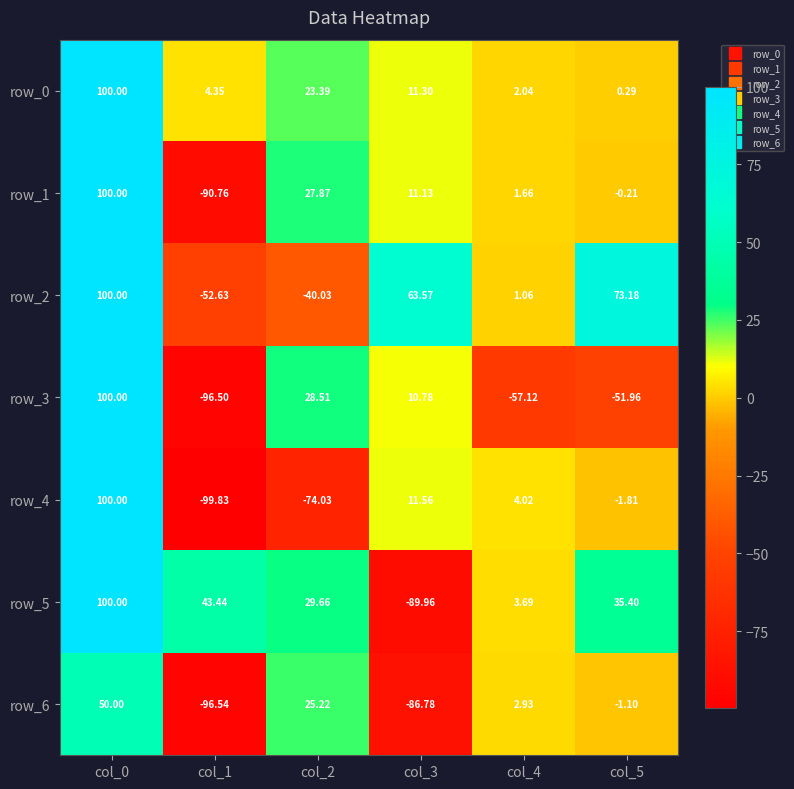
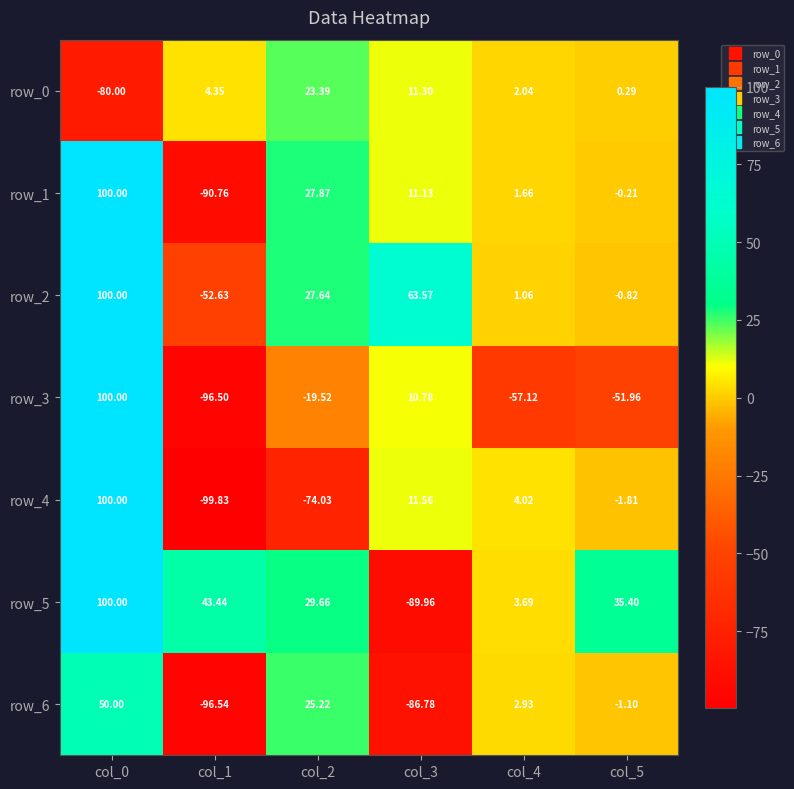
row_0, col_0: 100.00 -> -80.00
row_2, col_2: -40.03 -> 27.64
row_2, col_5: 73.18 -> -0.82
row_3, col_2: 28.51 -> -19.52
